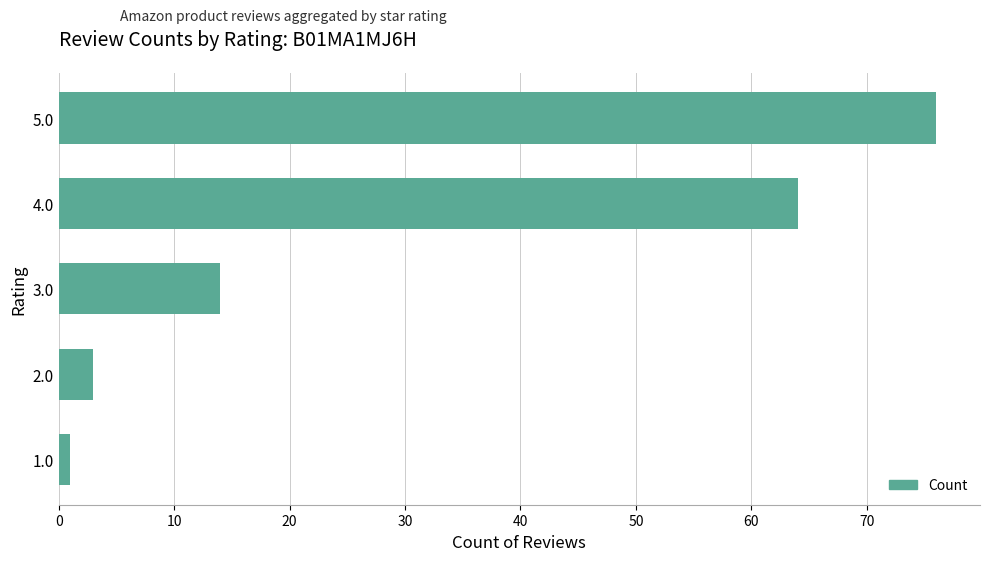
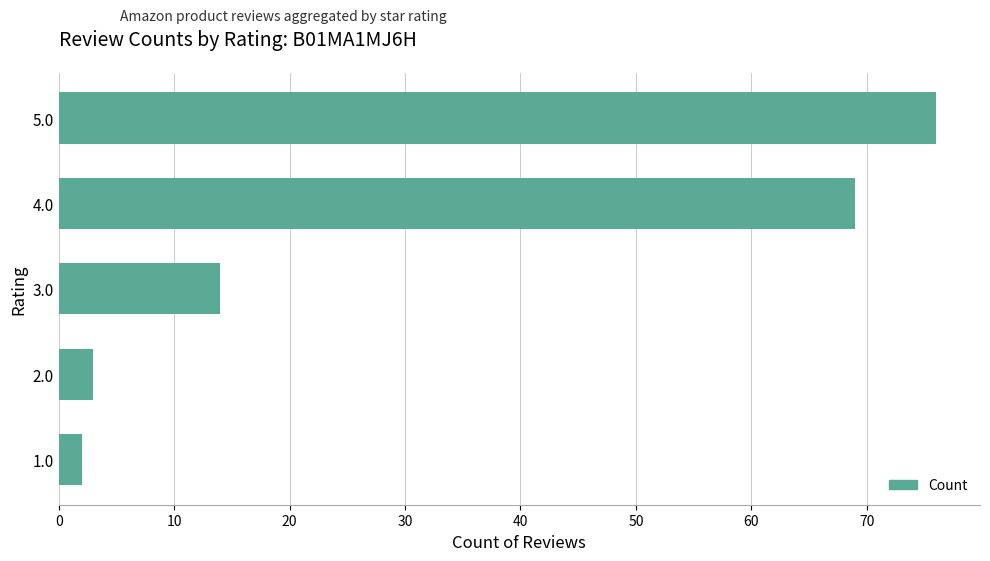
4.0: 64 -> 69
1.0: 1 -> 2
